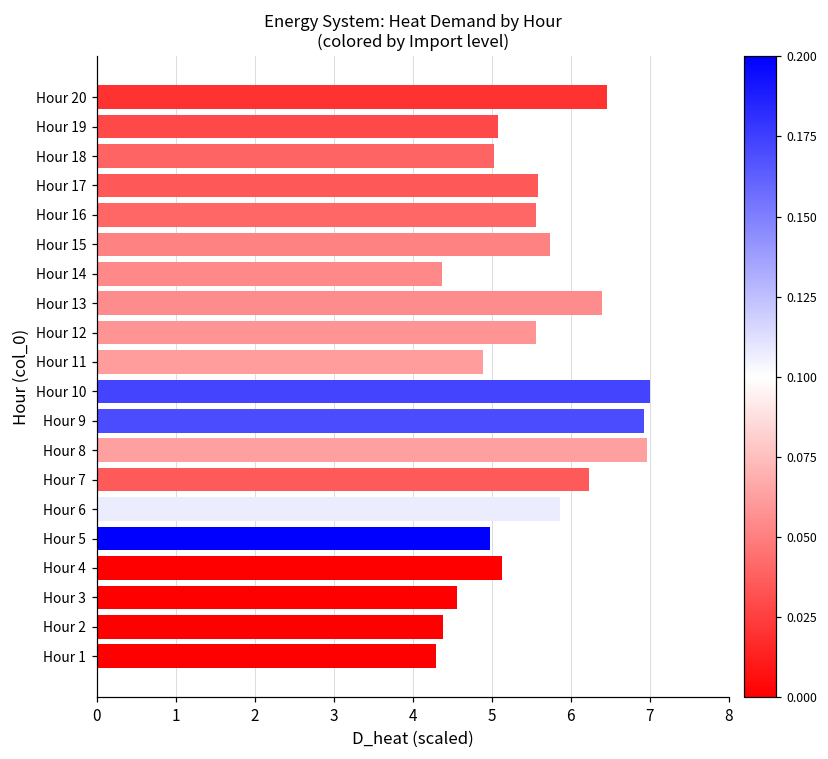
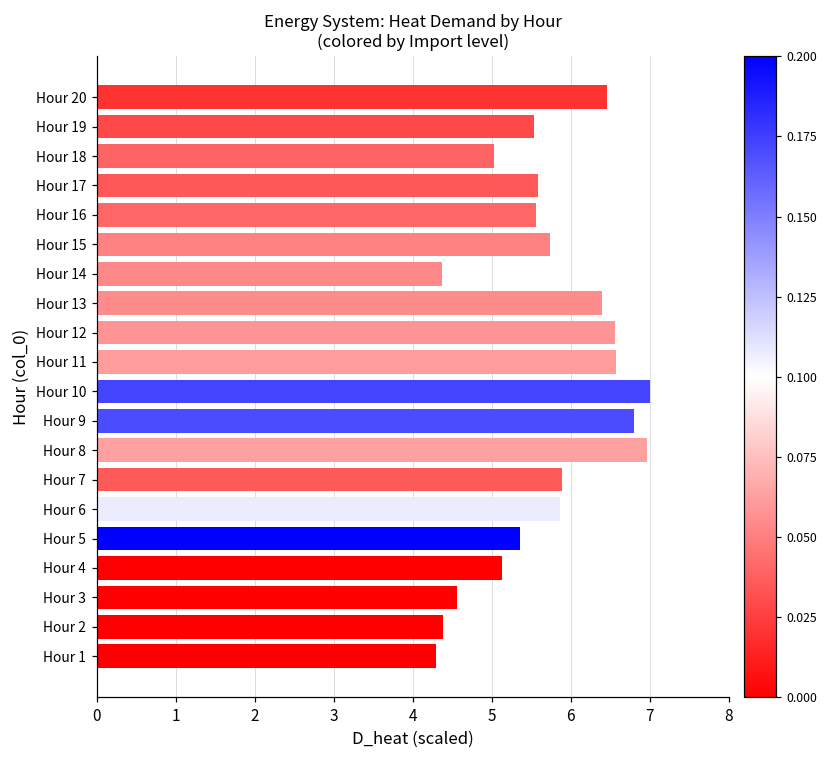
Hour 19: 5.1 -> 5.5
Hour 12: 5.6 -> 6.6
Hour 11: 4.9 -> 6.6
Hour 9: 6.9 -> 6.8
Hour 7: 6.2 -> 5.9
Hour 5: 5.0 -> 5.4
